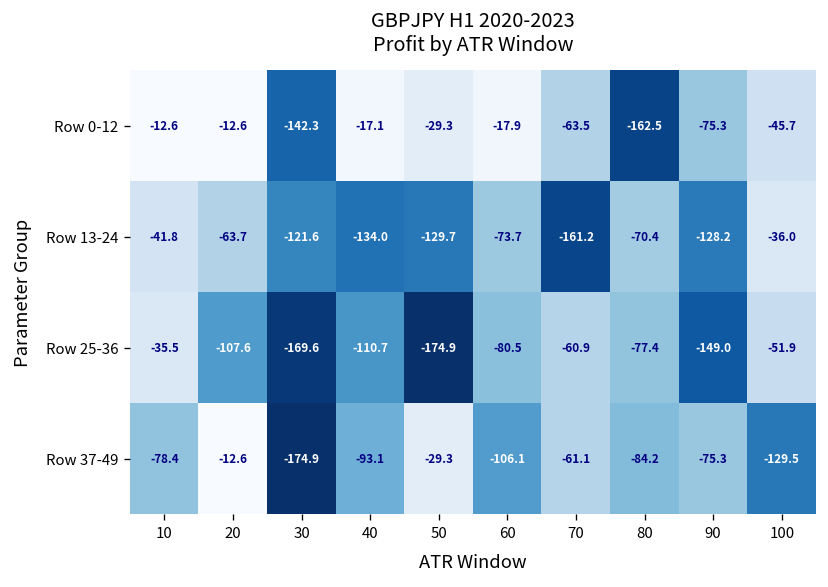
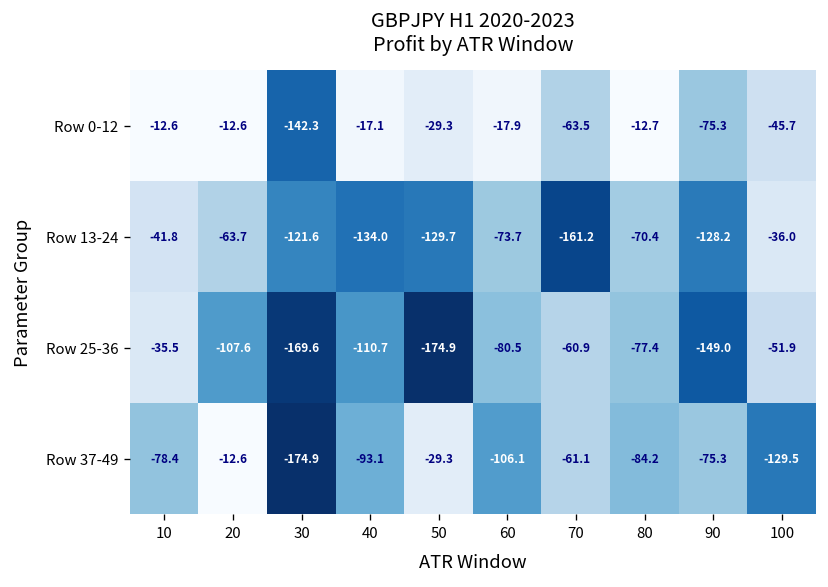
Row 0-12, 80: -162.5 -> -12.7
